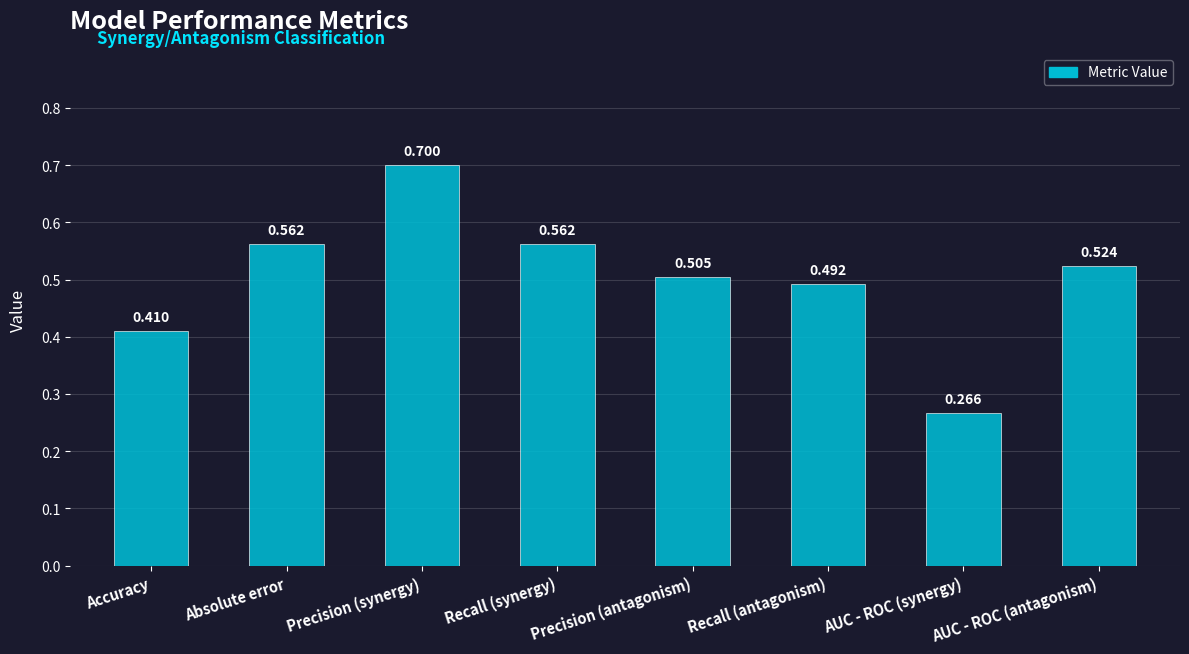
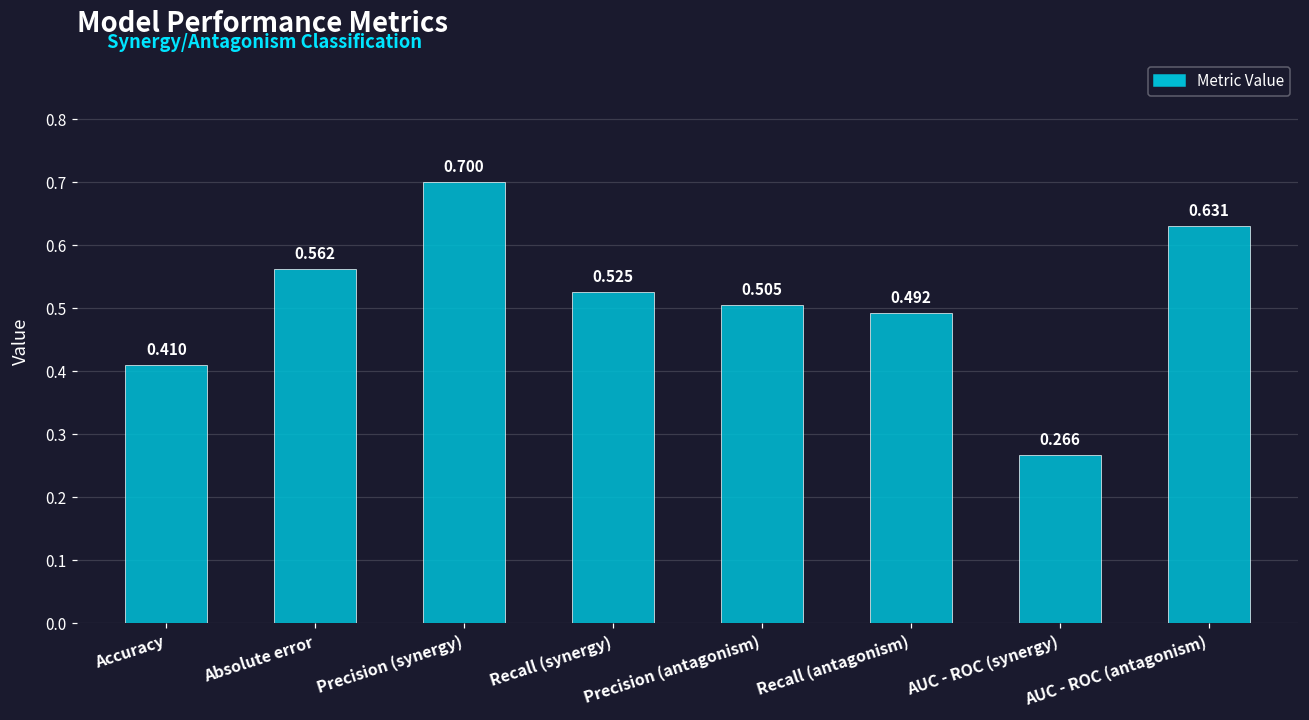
Recall (synergy): 0.562 -> 0.525
AUC - ROC (antagonism): 0.524 -> 0.631
